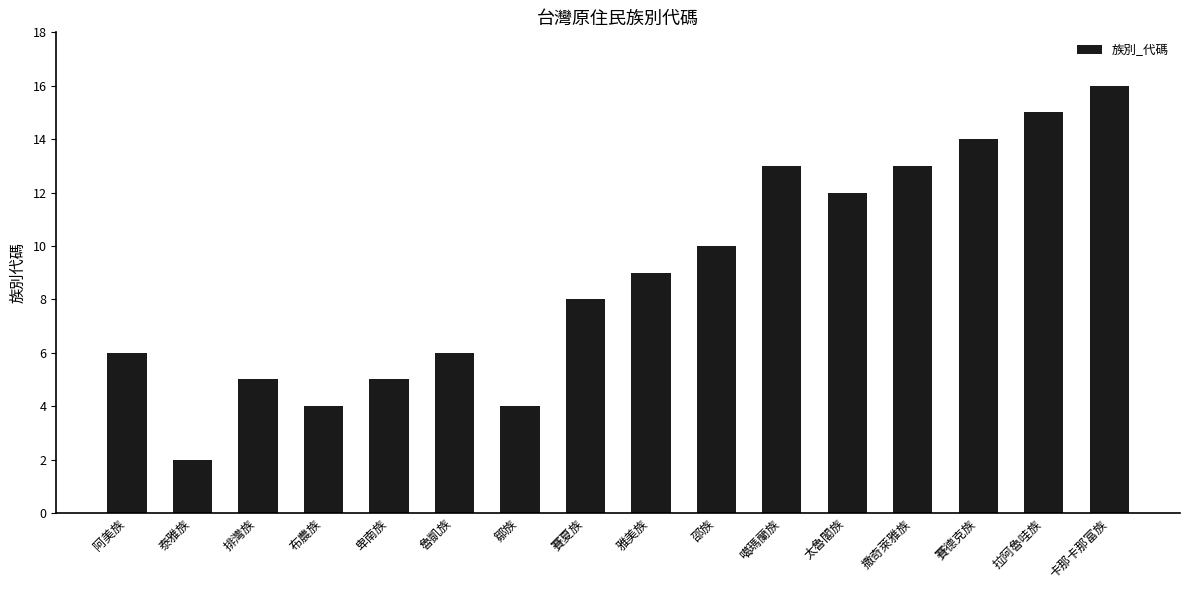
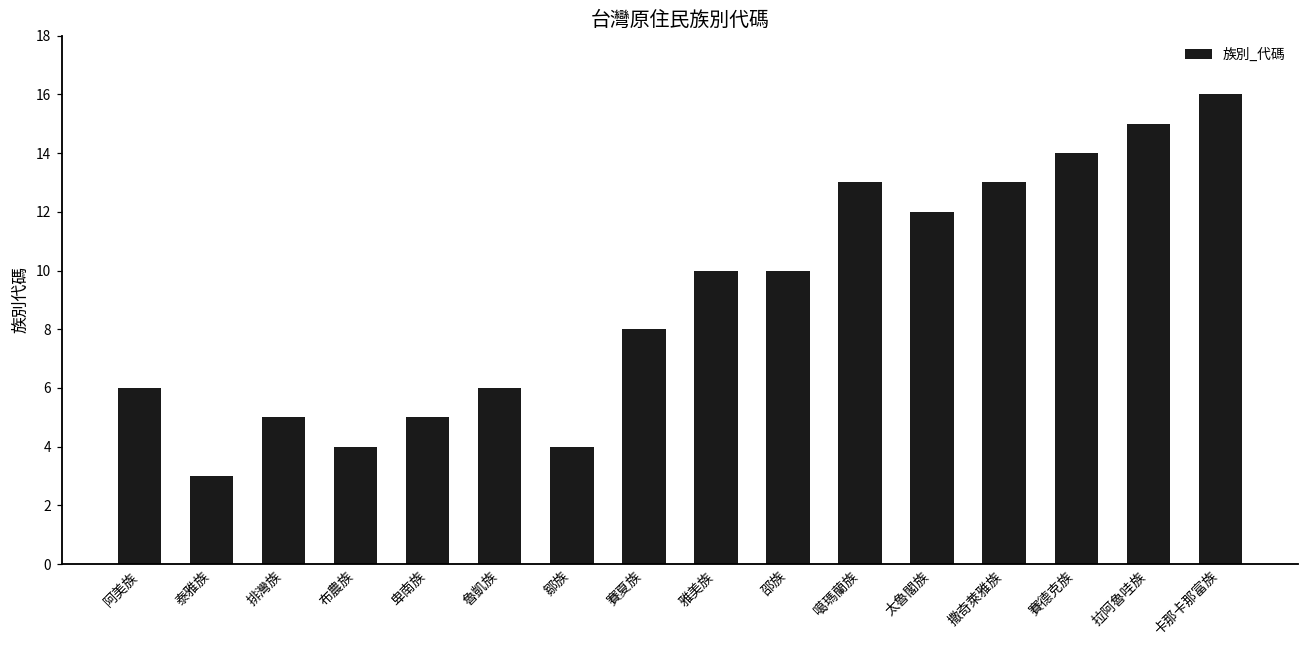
泰雅族: 2 -> 3
雅美族: 9 -> 10
